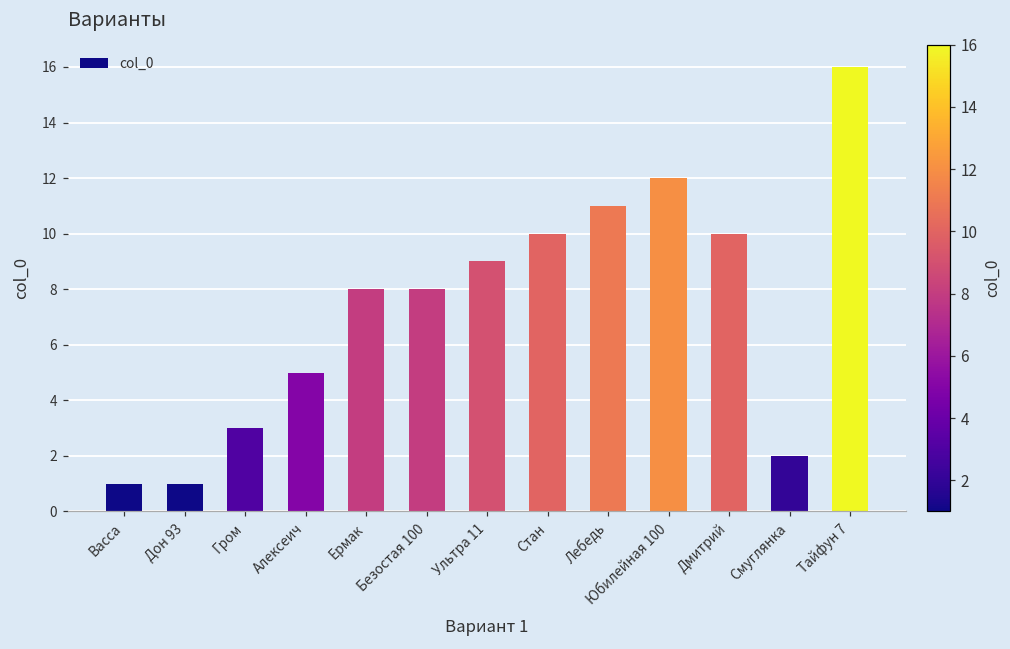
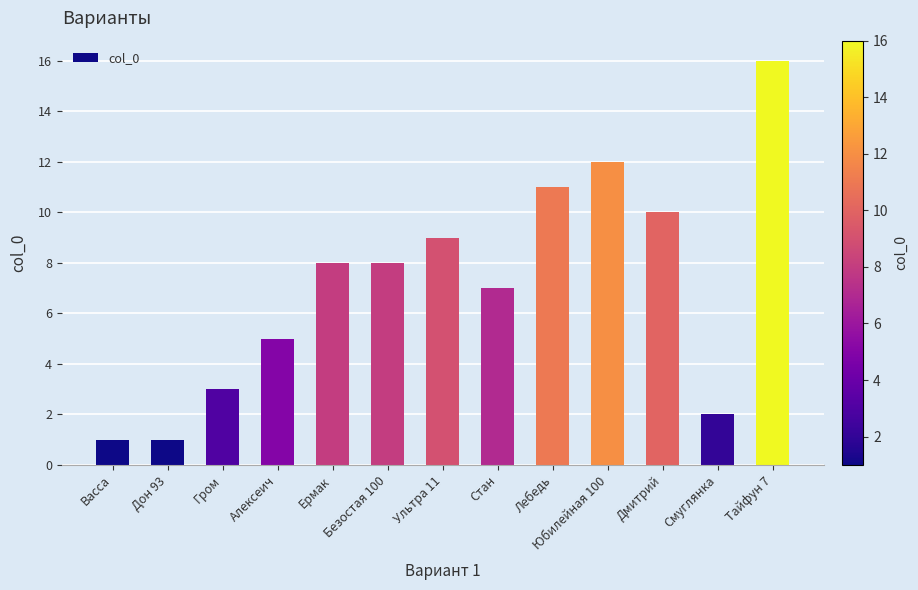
Стан: 10 -> 7
